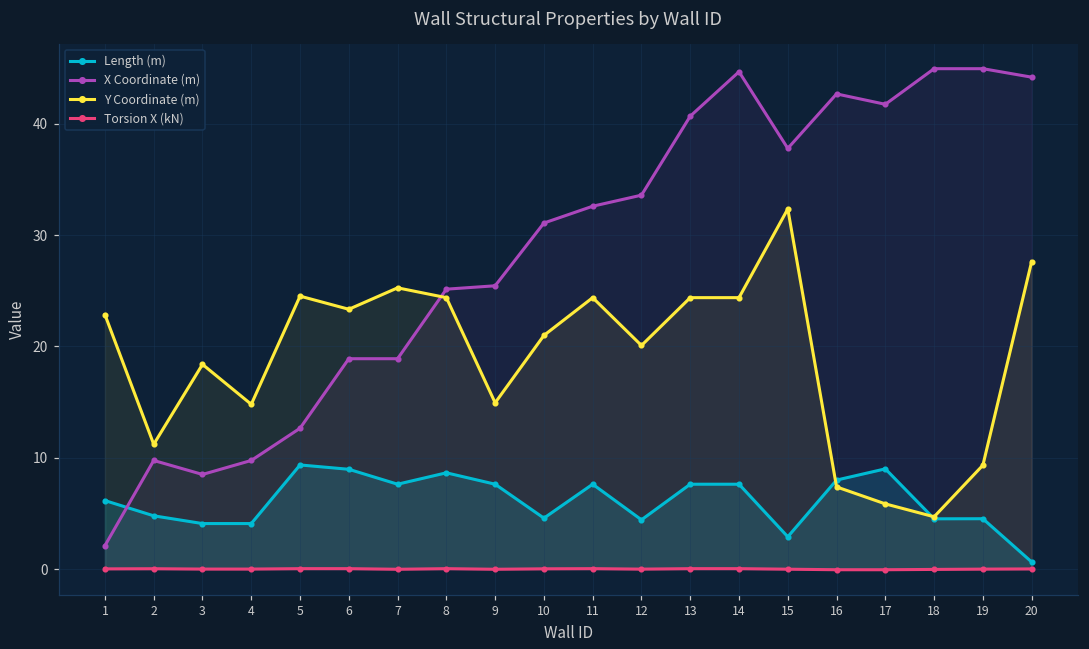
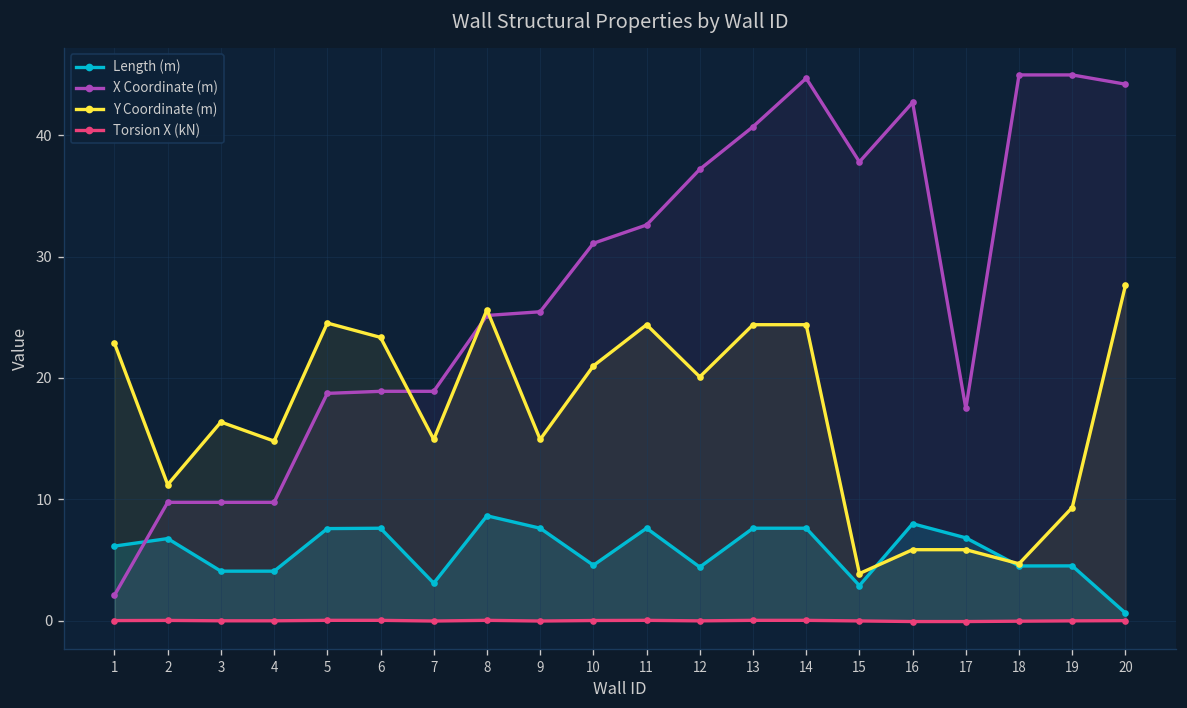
Length (m), 2: 4.8 -> 6.8
X Coordinate (m), 3: 8.5 -> 9.8
Y Coordinate (m), 3: 18.4 -> 16.4
Length (m), 5: 9.4 -> 7.6
X Coordinate (m), 5: 12.7 -> 18.7
Length (m), 6: 9.0 -> 7.6
Length (m), 7: 7.6 -> 3.1
Y Coordinate (m), 7: 25.3 -> 14.9
Y Coordinate (m), 8: 24.4 -> 25.6
X Coordinate (m), 12: 33.6 -> 37.2
Y Coordinate (m), 15: 32.4 -> 3.9
Y Coordinate (m), 16: 7.4 -> 5.9
Length (m), 17: 9.0 -> 6.8
X Coordinate (m), 17: 41.8 -> 17.5
